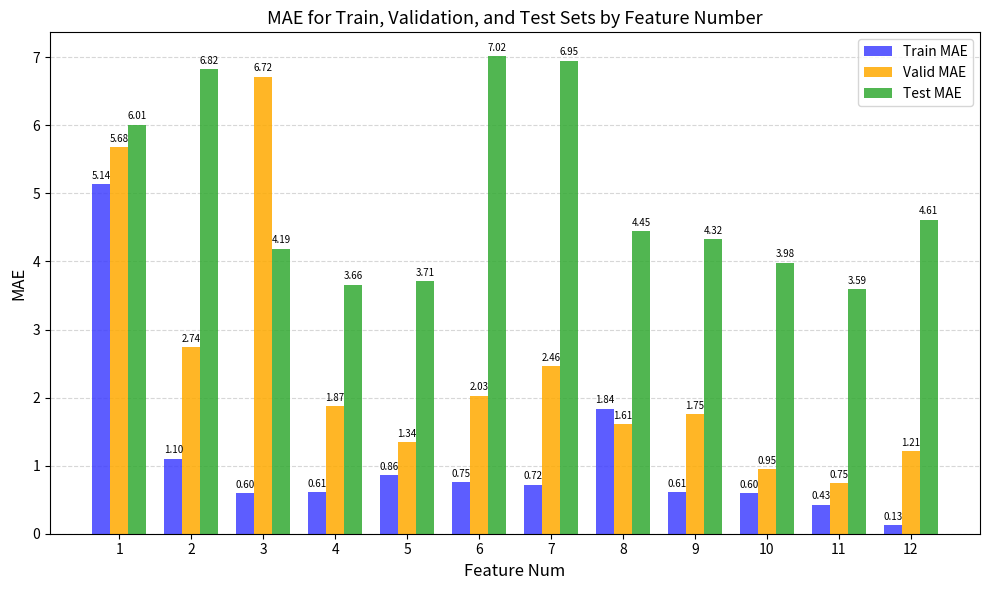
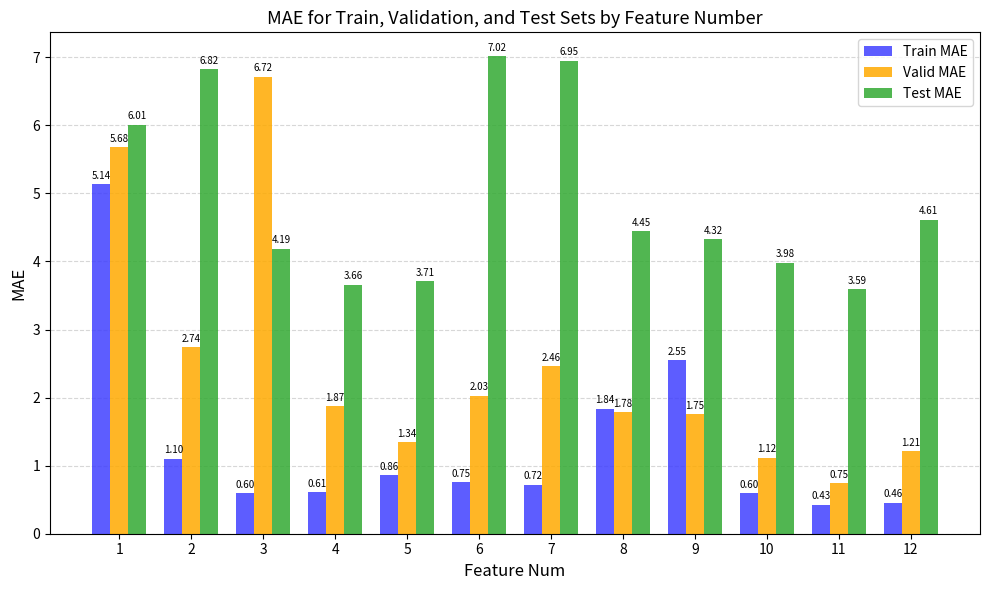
Valid MAE, 8: 1.61 -> 1.78
Train MAE, 9: 0.61 -> 2.55
Valid MAE, 10: 0.95 -> 1.12
Train MAE, 12: 0.13 -> 0.46
